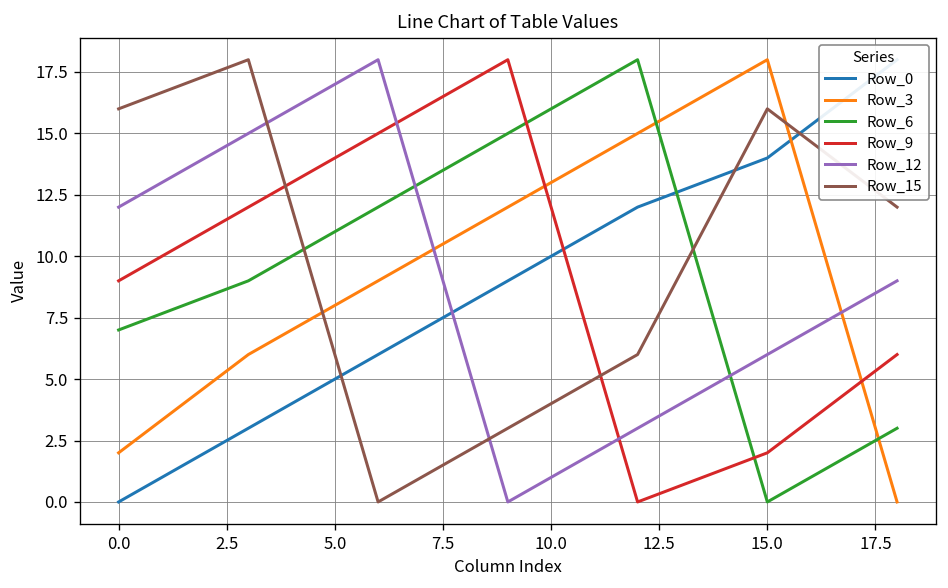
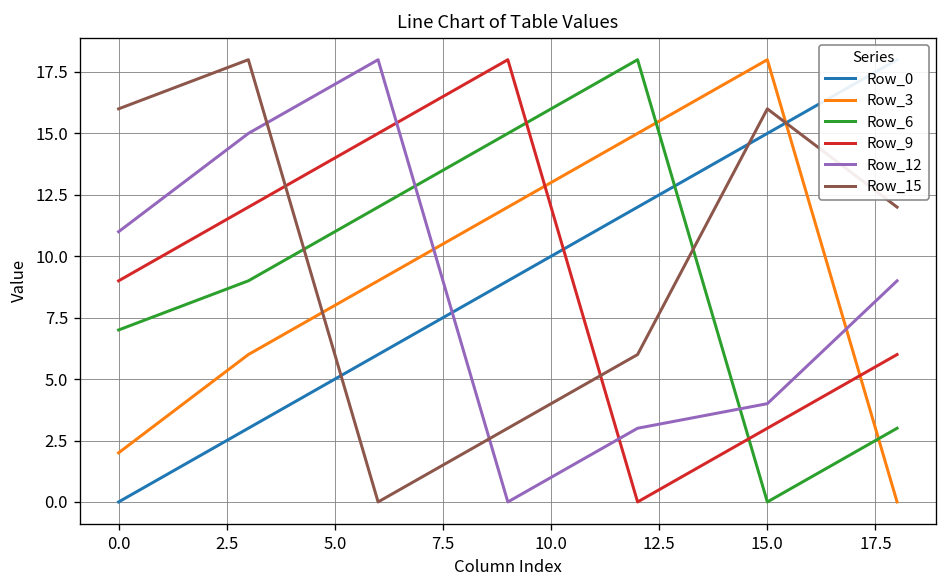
Row_12, 0.0: 12 -> 11
Row_0, 15.0: 14 -> 15
Row_9, 15.0: 2 -> 3
Row_12, 15.0: 6 -> 4
